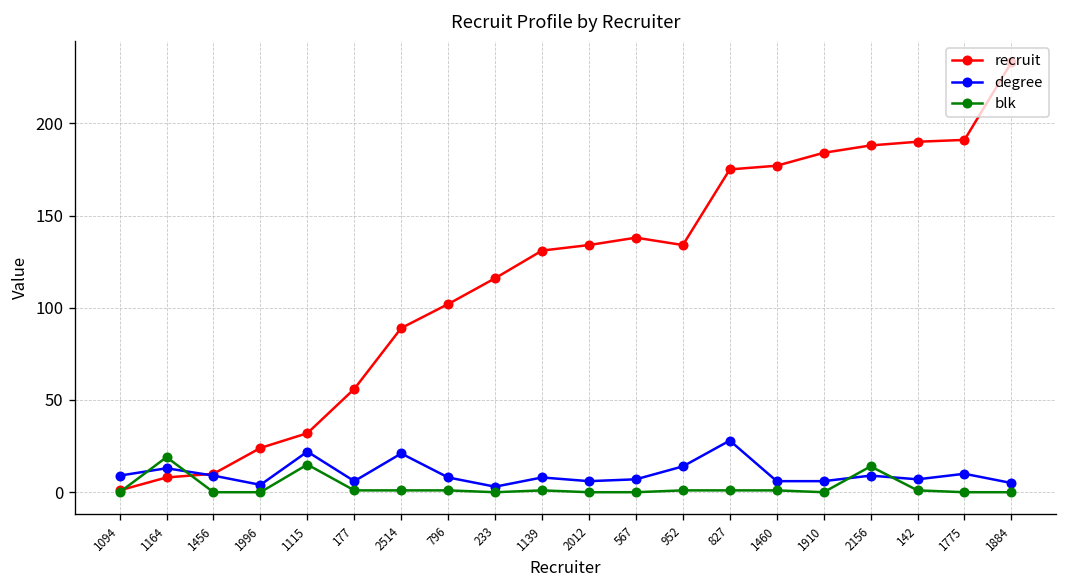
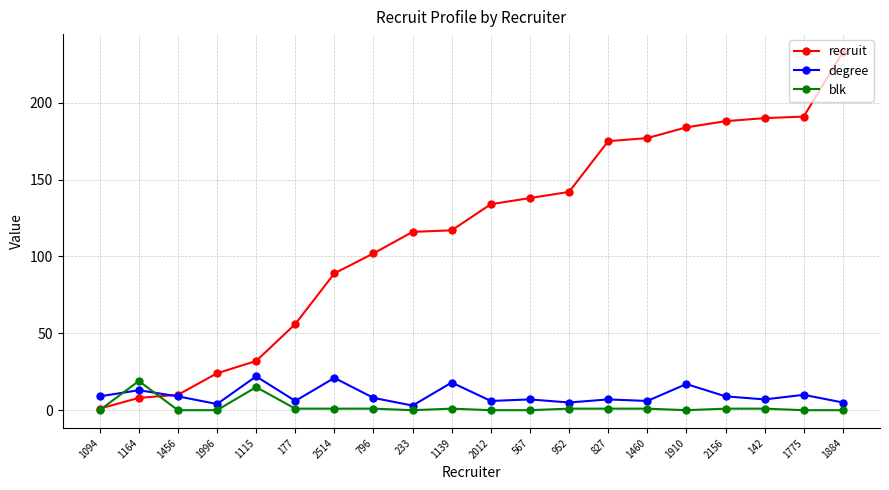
recruit, 1139: 131 -> 117
degree, 1139: 8 -> 18
recruit, 952: 134 -> 142
degree, 952: 14 -> 5
degree, 827: 28 -> 7
degree, 1910: 6 -> 17
blk, 2156: 14 -> 1
